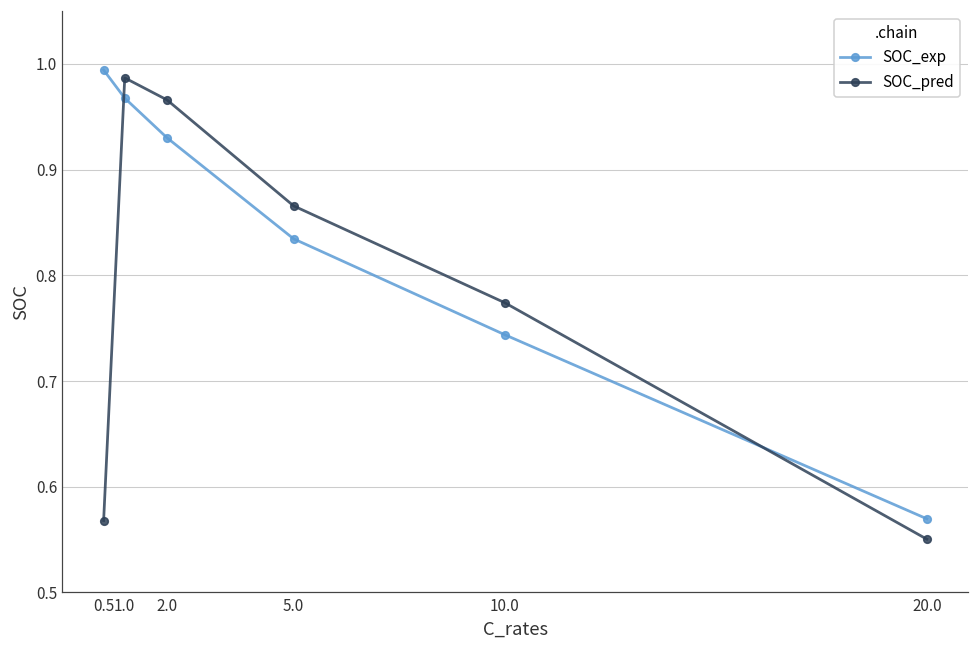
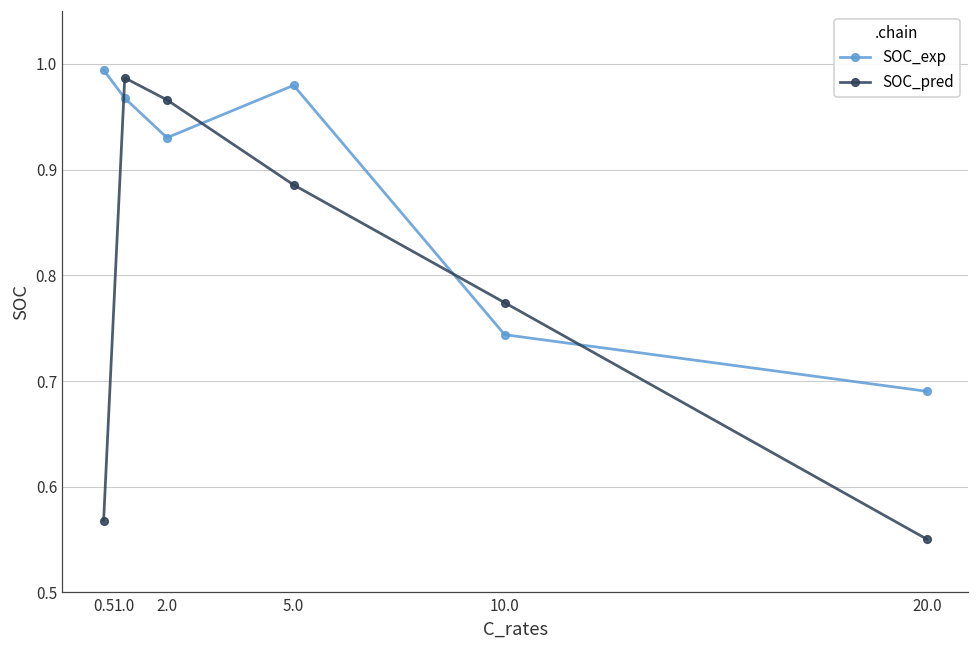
SOC_exp, 5.0: 0.83 -> 0.98
SOC_pred, 5.0: 0.87 -> 0.89
SOC_exp, 20.0: 0.57 -> 0.69
